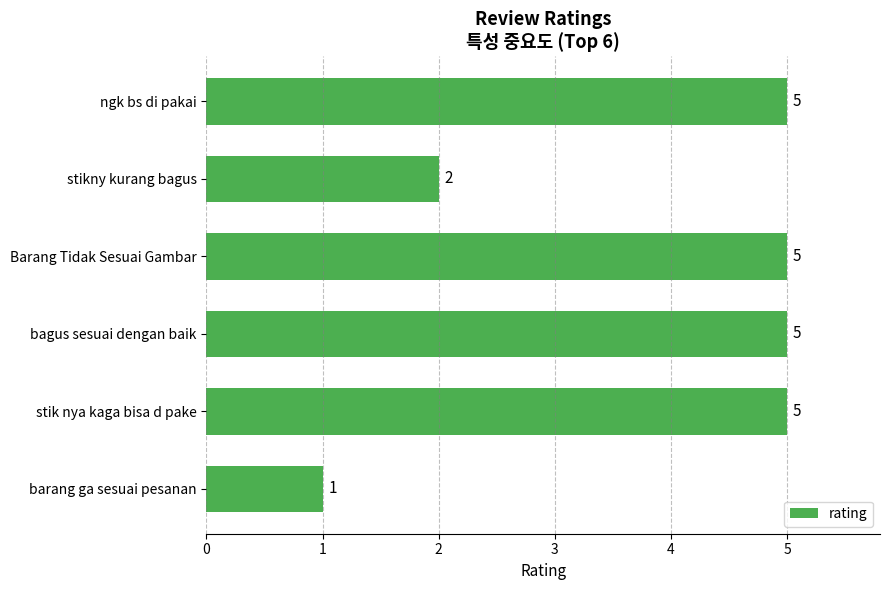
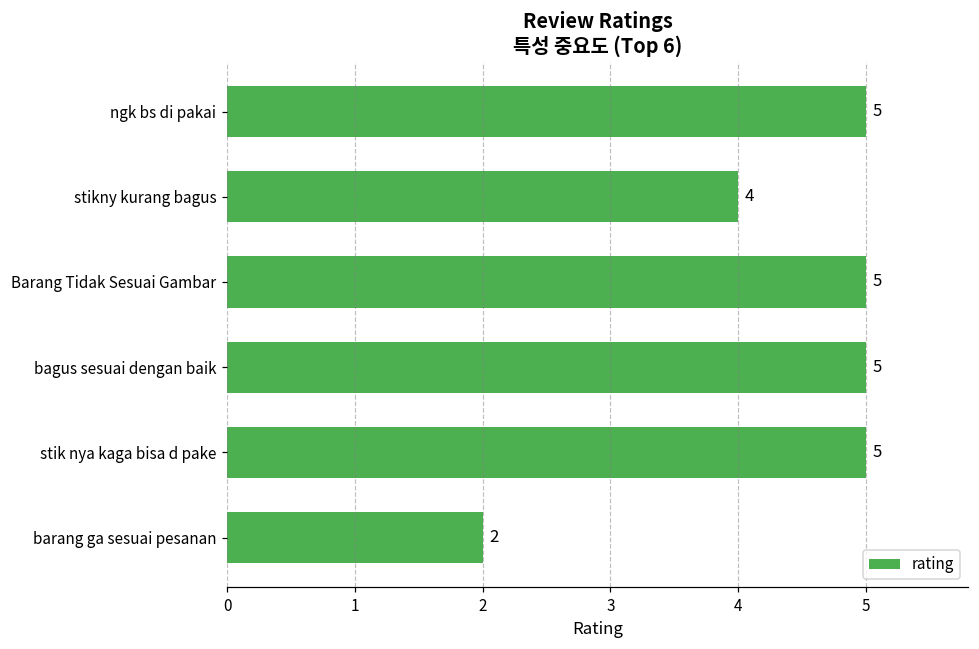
stikny kurang bagus: 2 -> 4
barang ga sesuai pesanan: 1 -> 2
